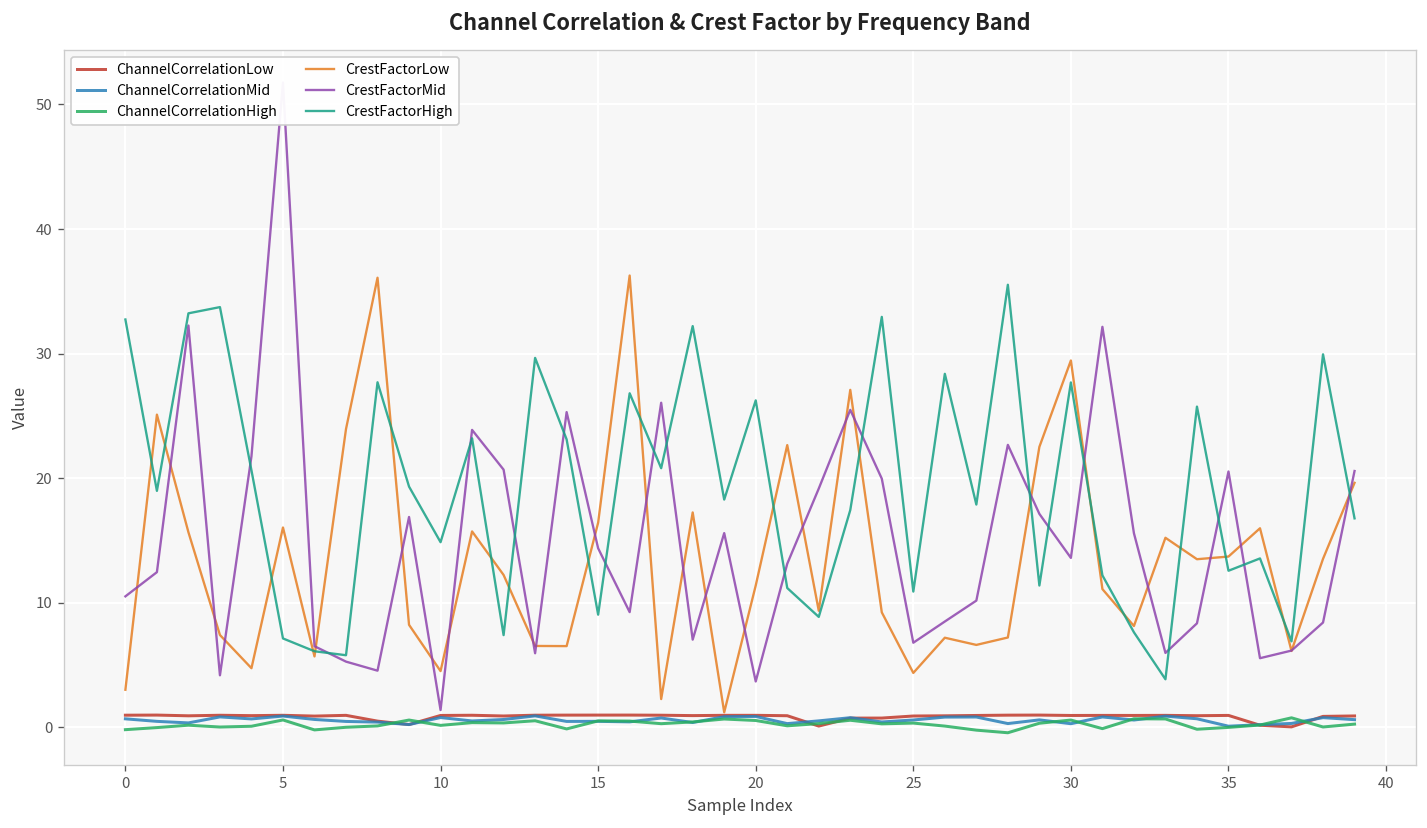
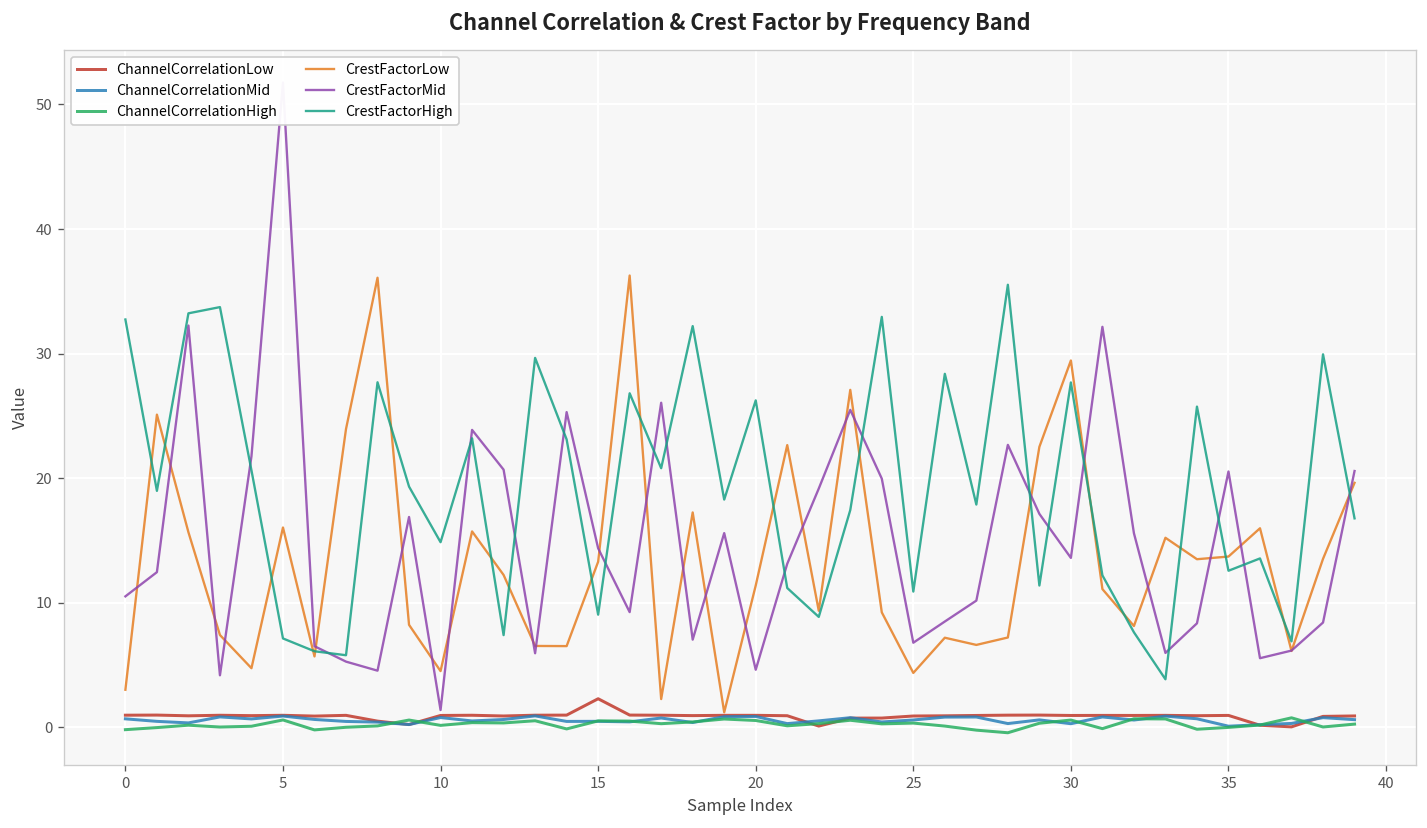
ChannelCorrelationLow, 15: 1.0 -> 2.3
CrestFactorLow, 15: 16.4 -> 13.3
CrestFactorMid, 20: 3.7 -> 4.6
